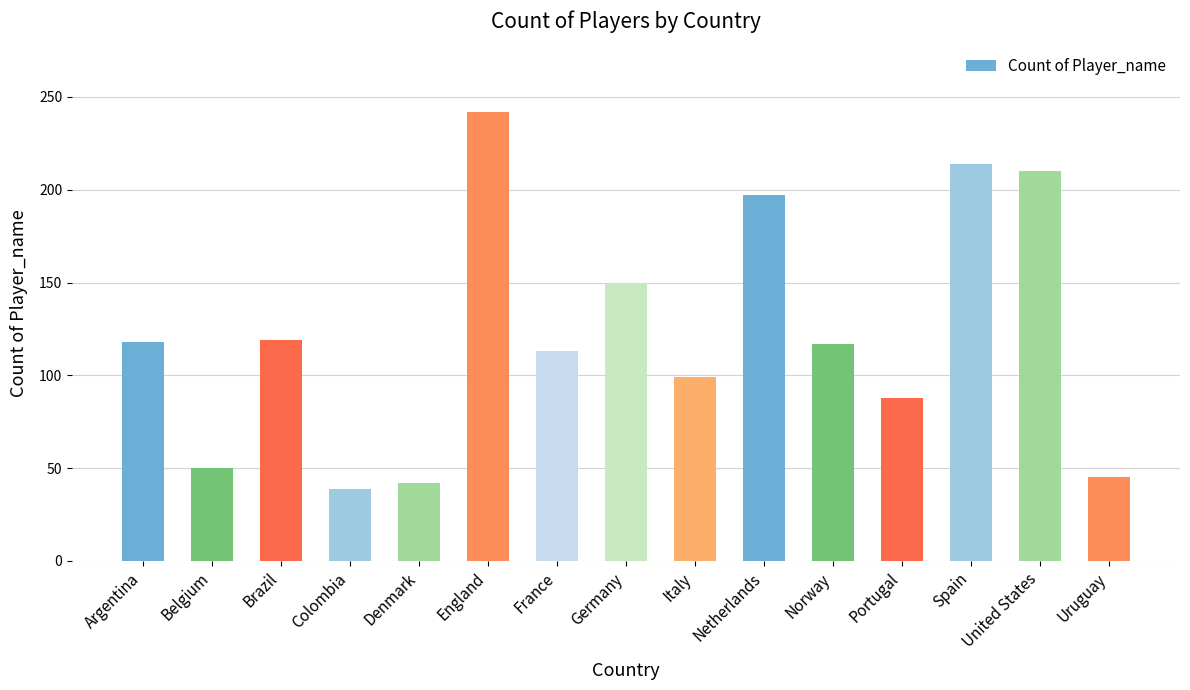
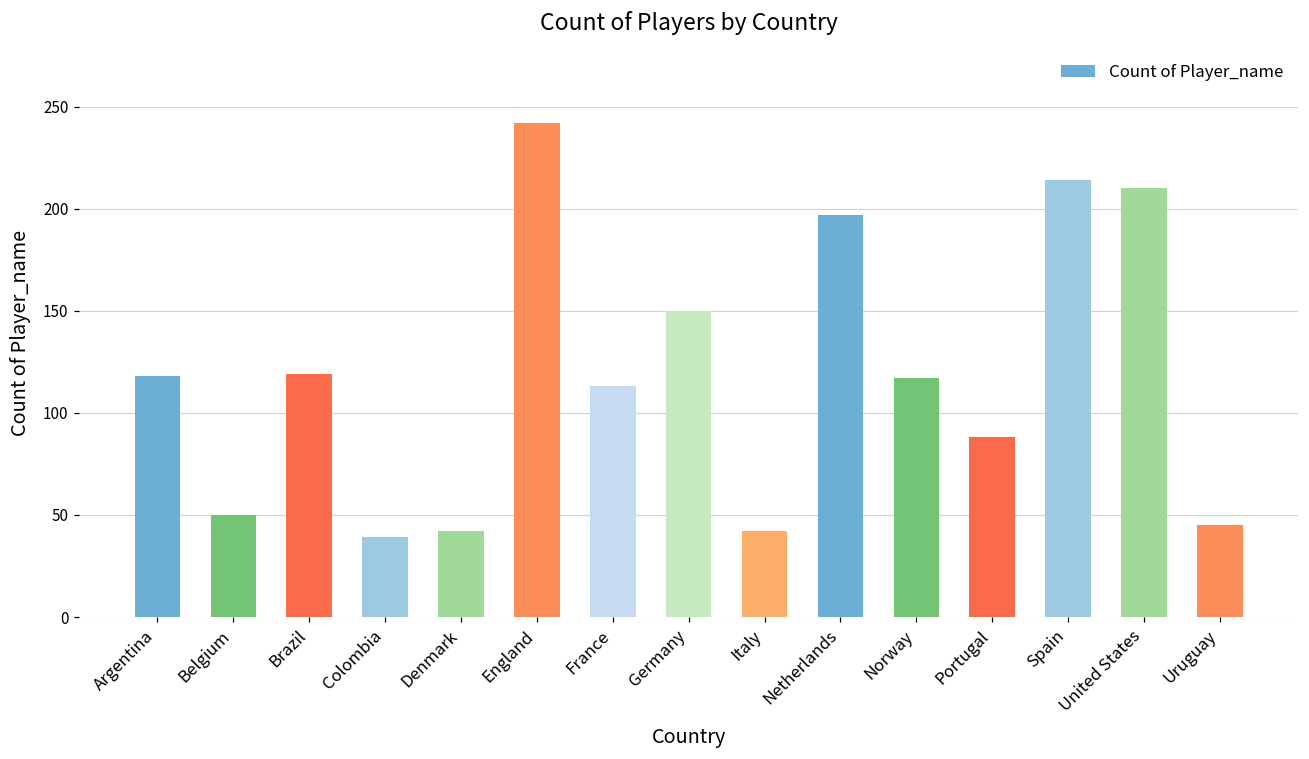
Italy: 99 -> 42
